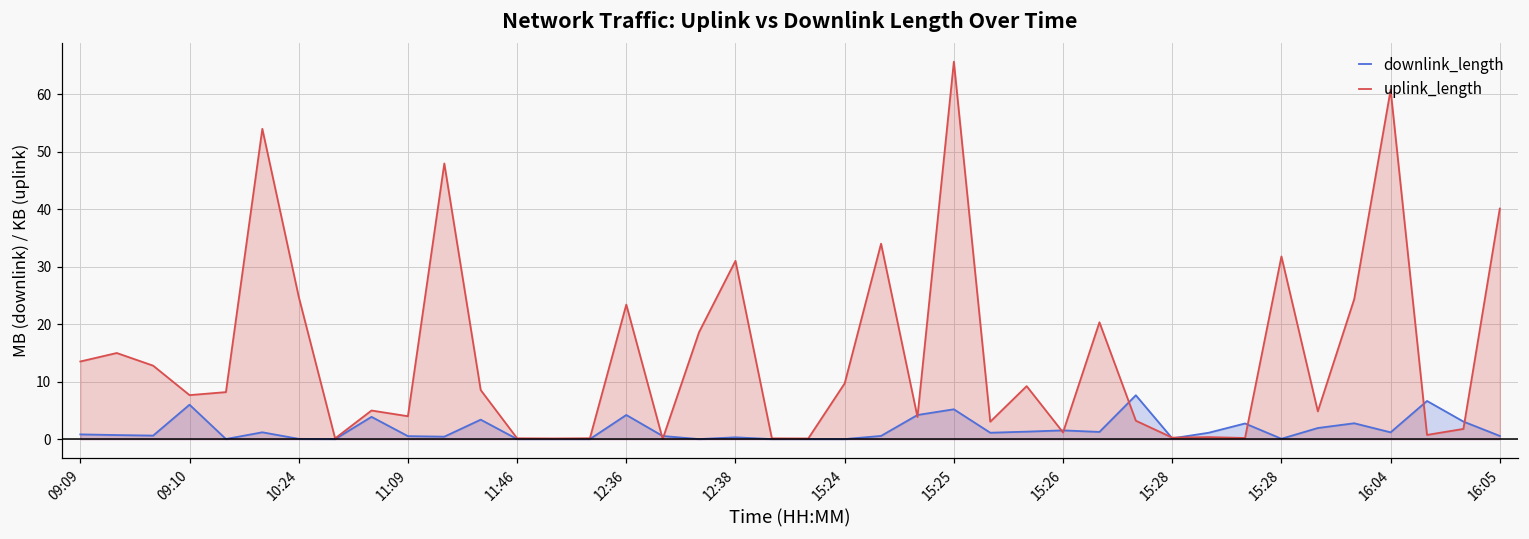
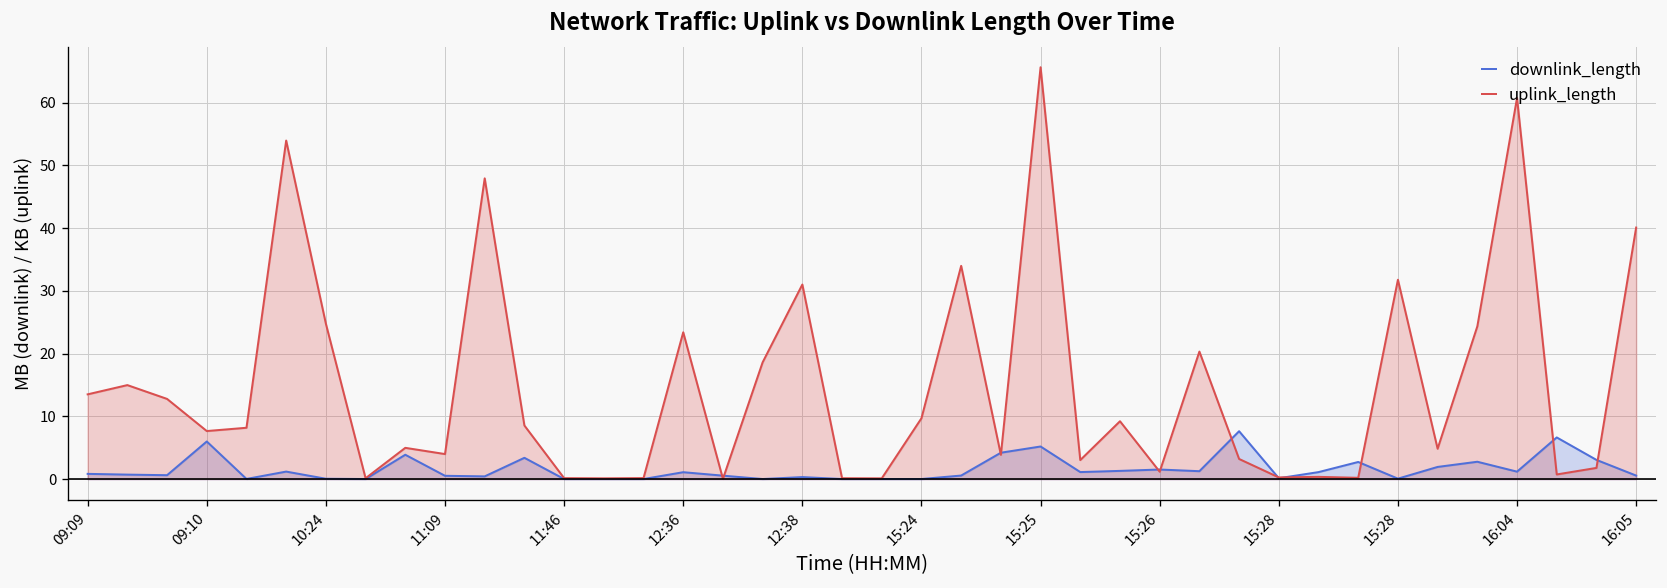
downlink_length, 12:36: 4 -> 1
